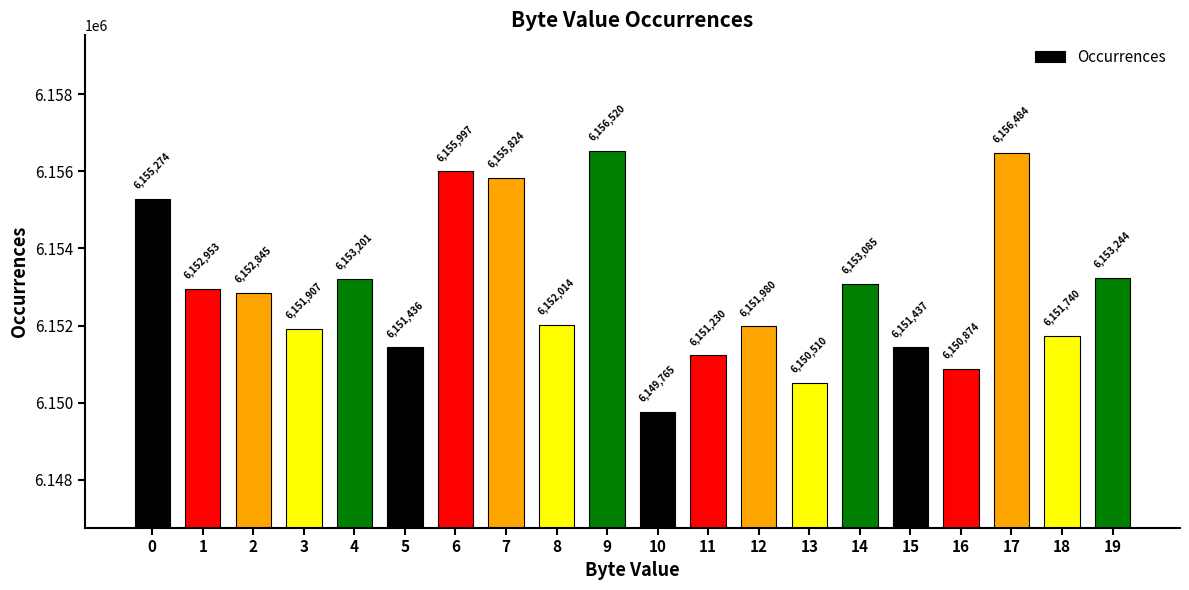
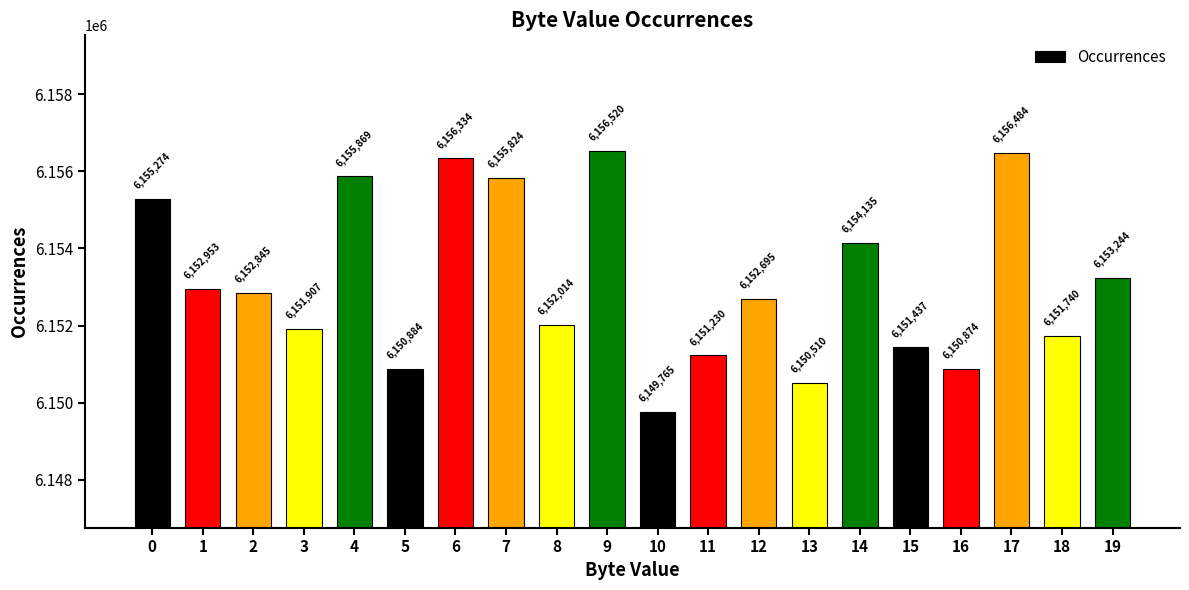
4: 6,153,201 -> 6,155,869
5: 6,151,436 -> 6,150,884
6: 6,155,997 -> 6,156,334
12: 6,151,980 -> 6,152,695
14: 6,153,085 -> 6,154,135
